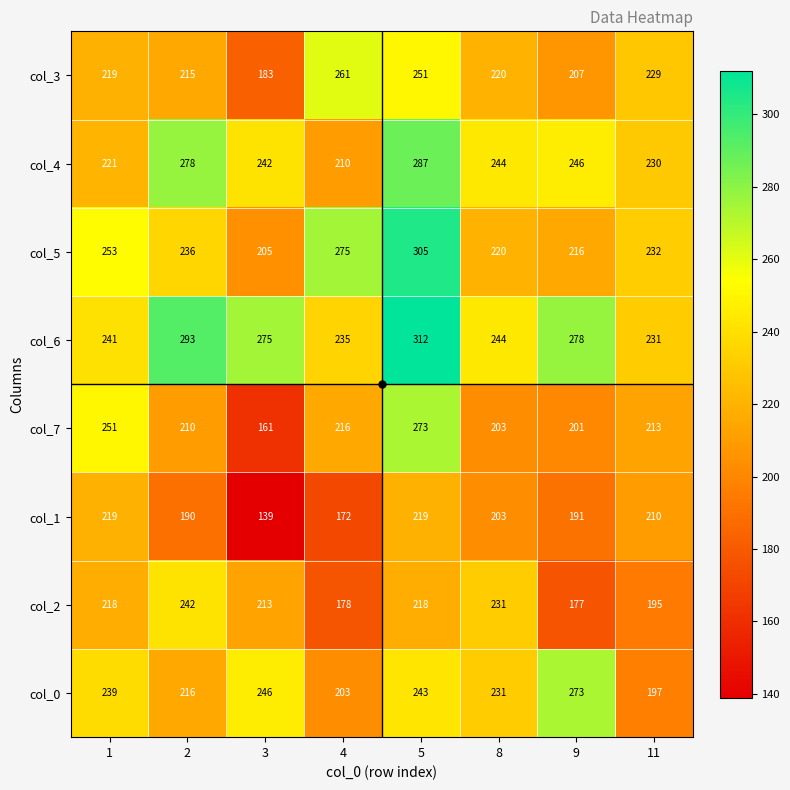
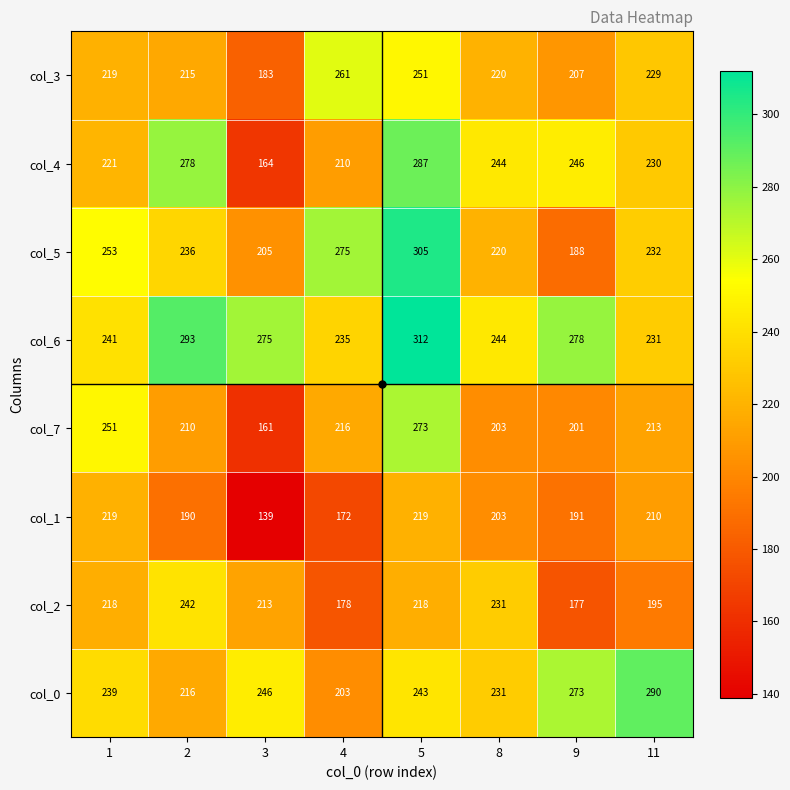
col_4, 3: 242 -> 164
col_5, 9: 216 -> 188
col_0, 11: 197 -> 290
